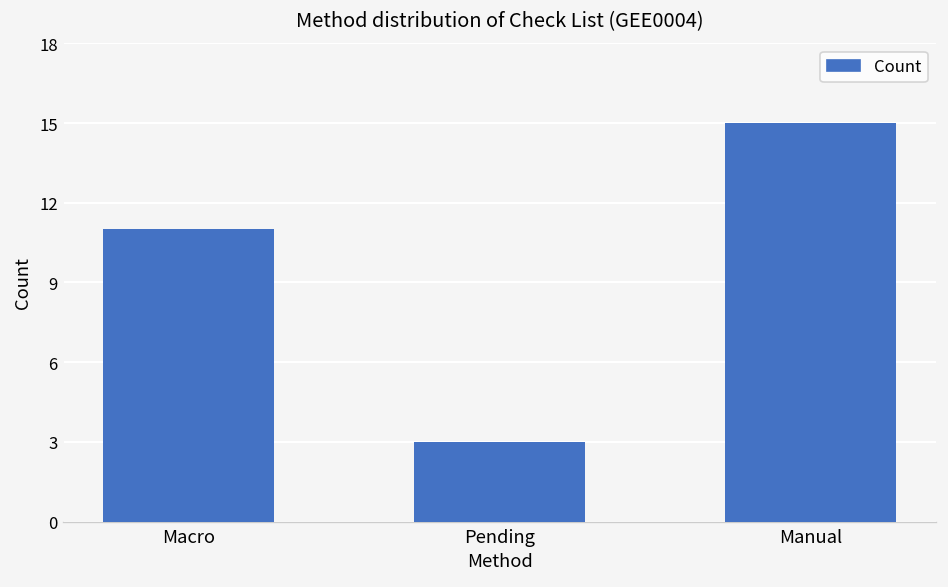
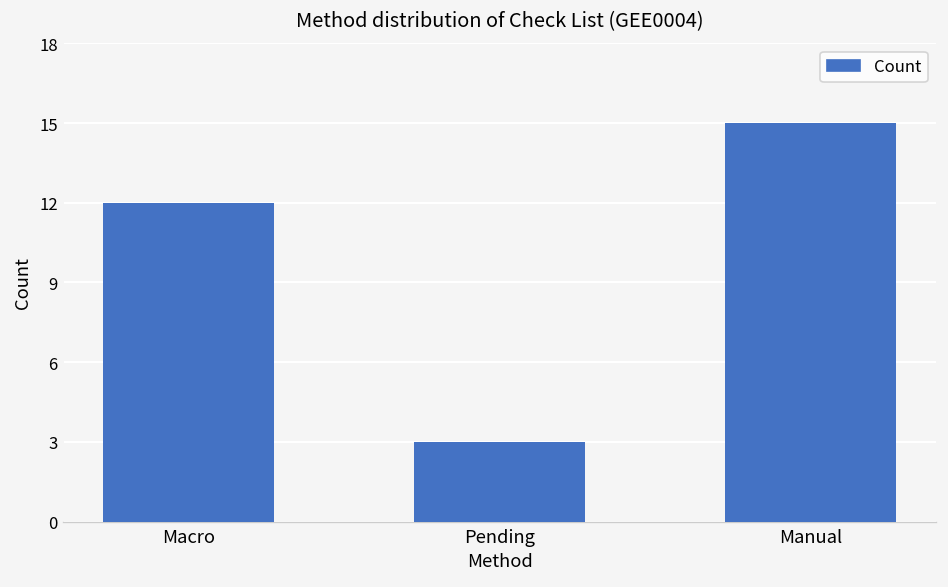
Macro: 11 -> 12
